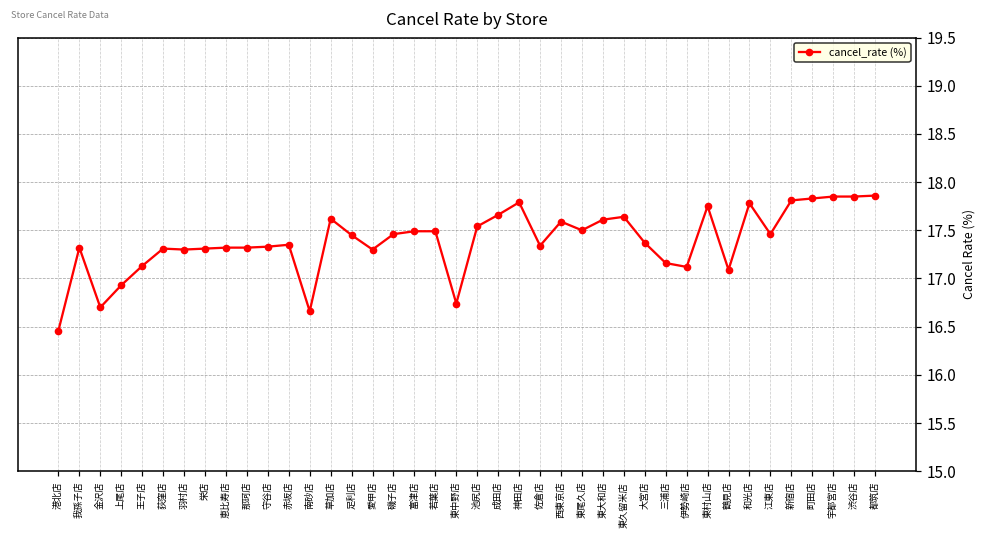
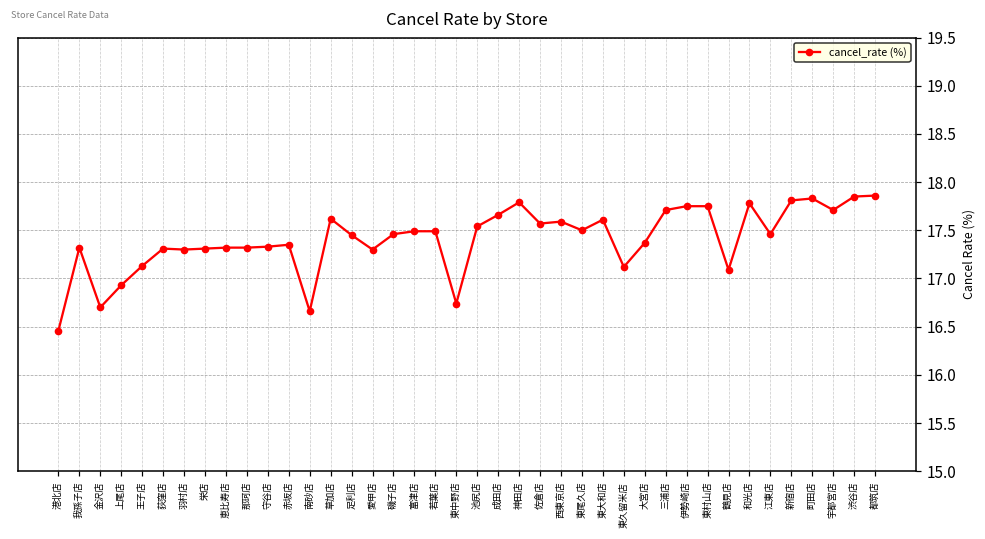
佐倉店: 17.3 -> 17.6
東久留米店: 17.6 -> 17.1
三浦店: 17.2 -> 17.7
伊勢崎店: 17.1 -> 17.8
宇都宮店: 17.9 -> 17.7
